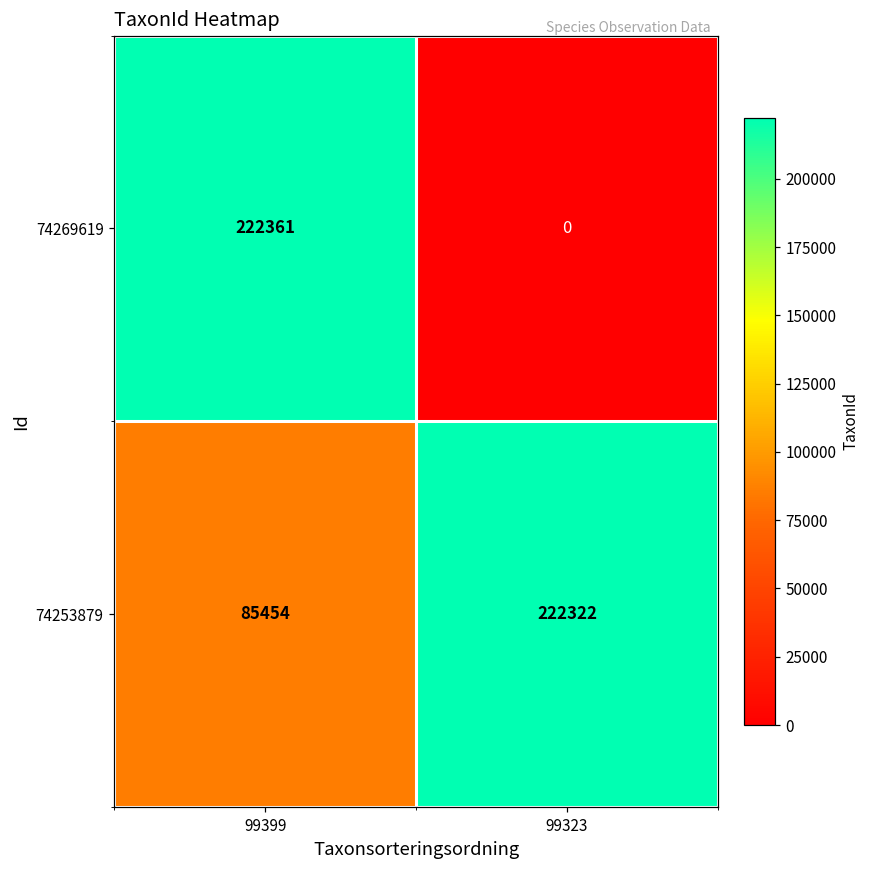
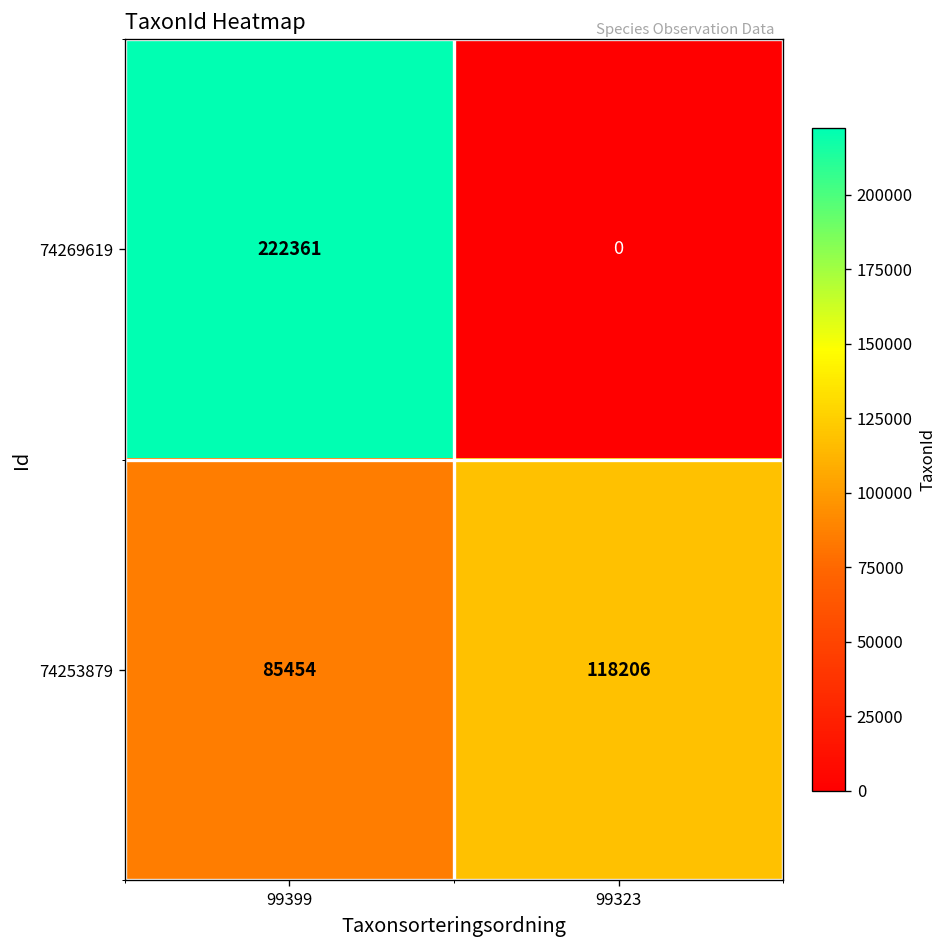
74253879, 99323: 222322 -> 118206
